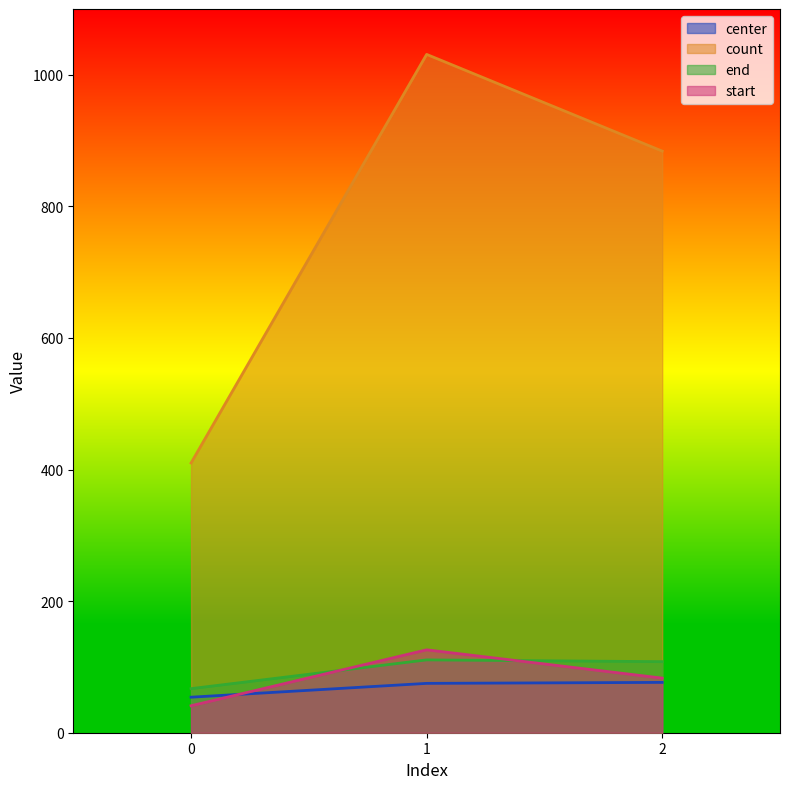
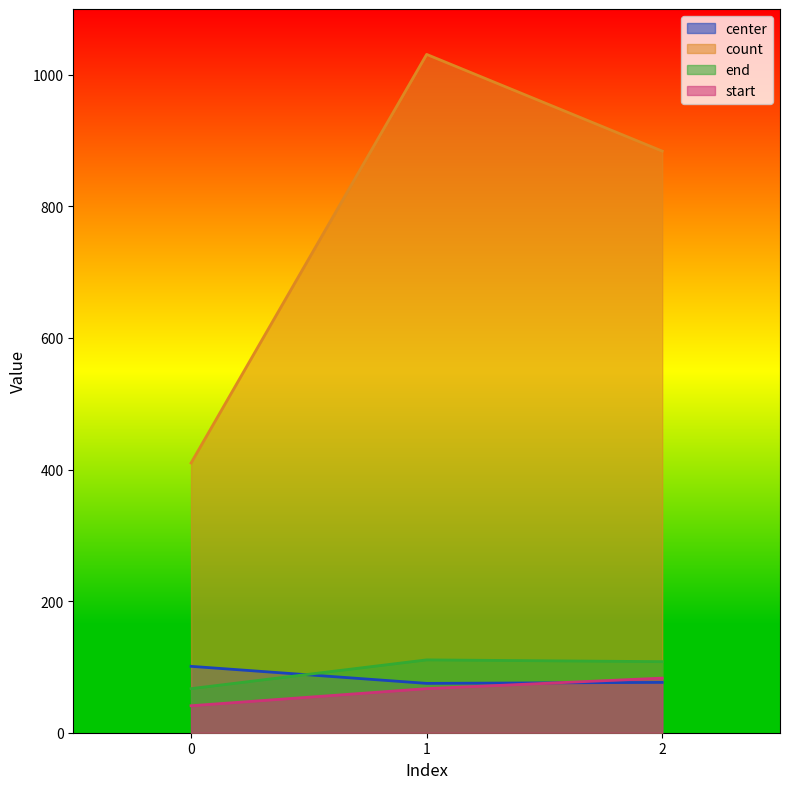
center, 0: 50 -> 100
start, 1: 130 -> 70
